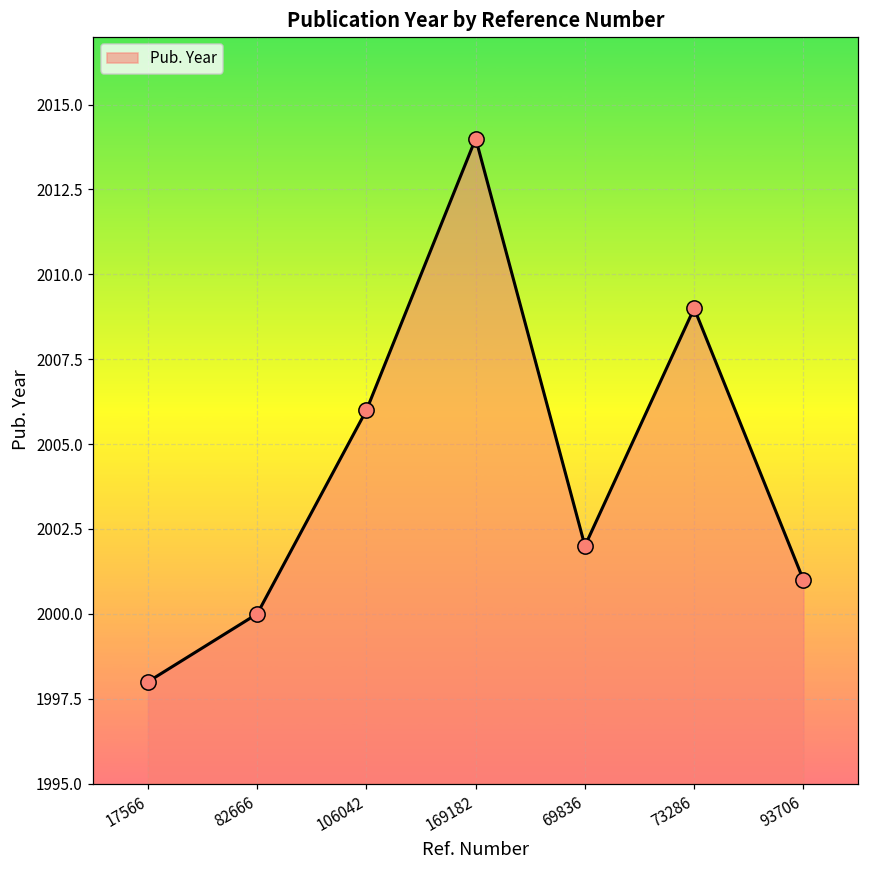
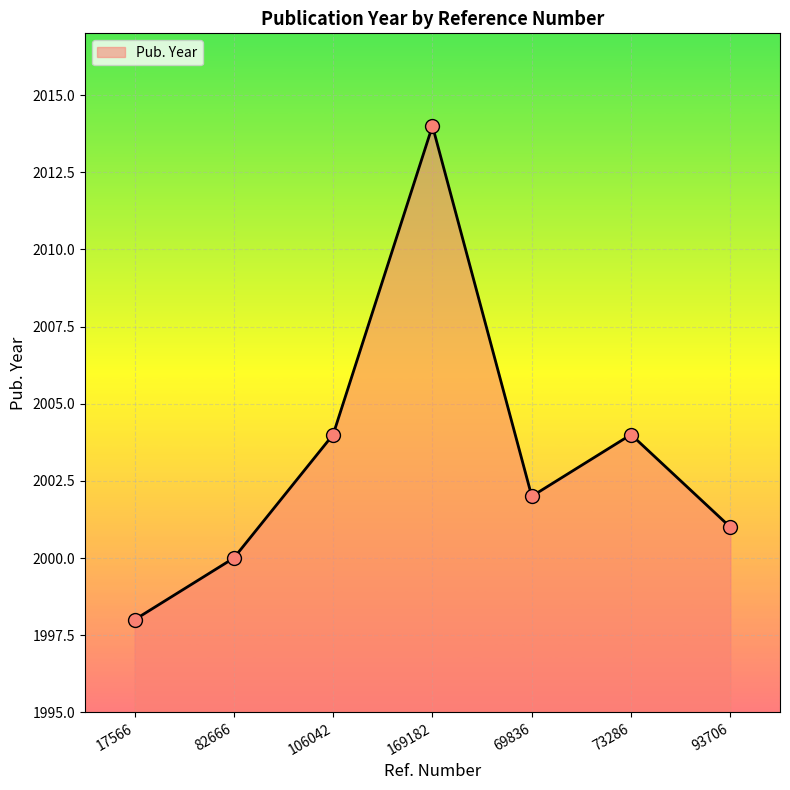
106042: 2006 -> 2004
73286: 2009 -> 2004
